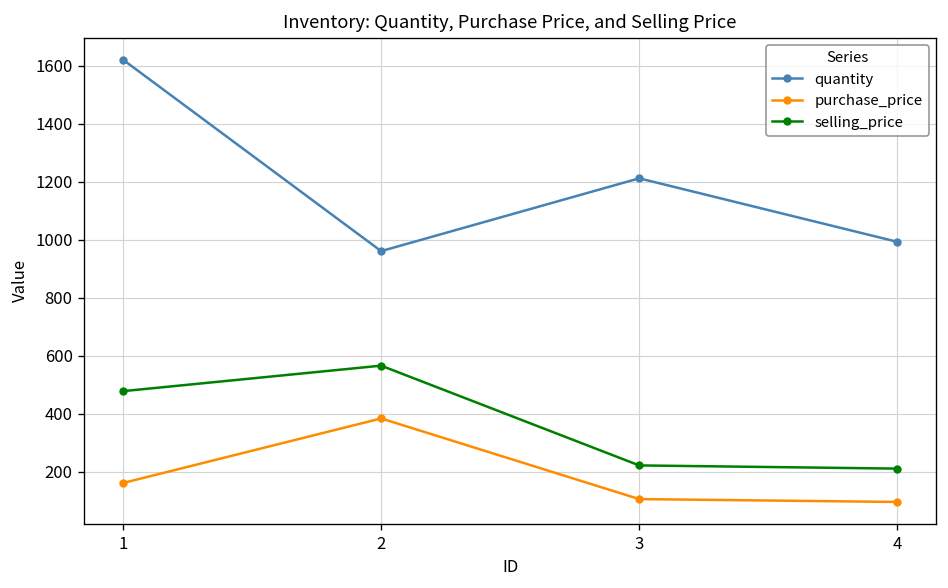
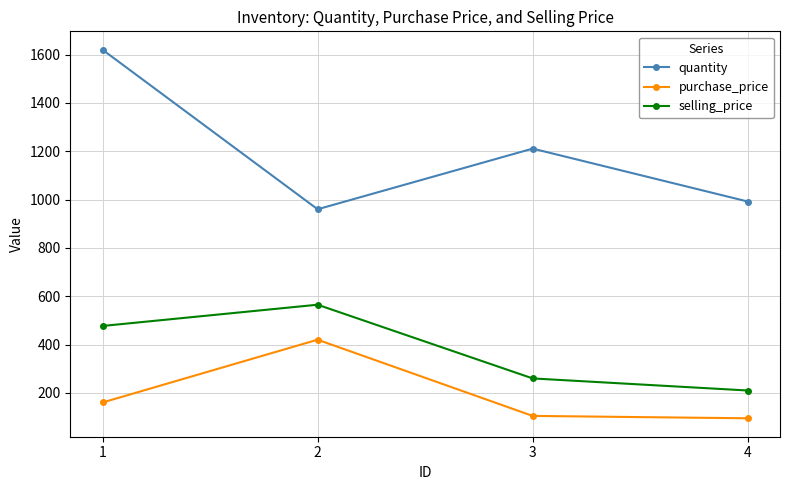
purchase_price, 2: 380 -> 420
selling_price, 3: 220 -> 260
